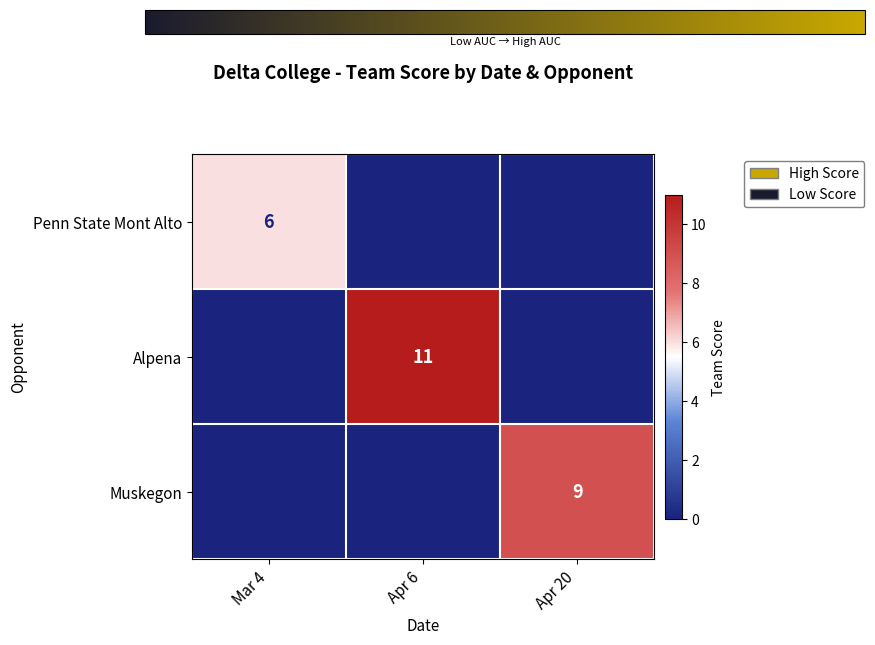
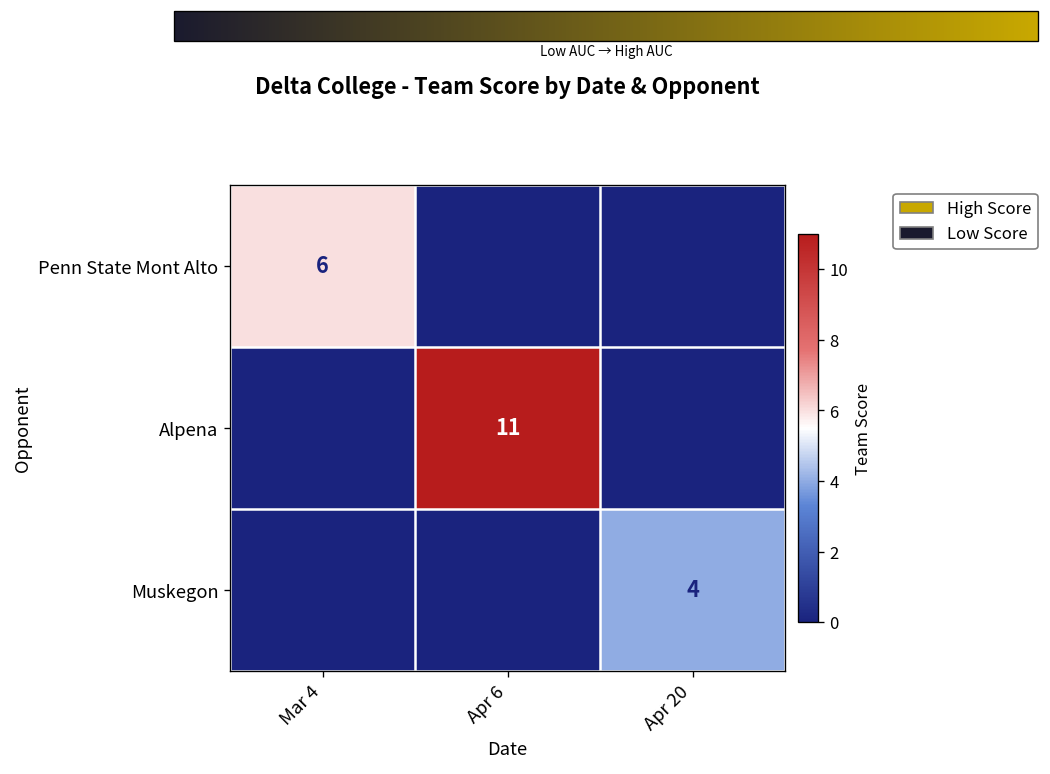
Muskegon, Apr 20: 9 -> 4
